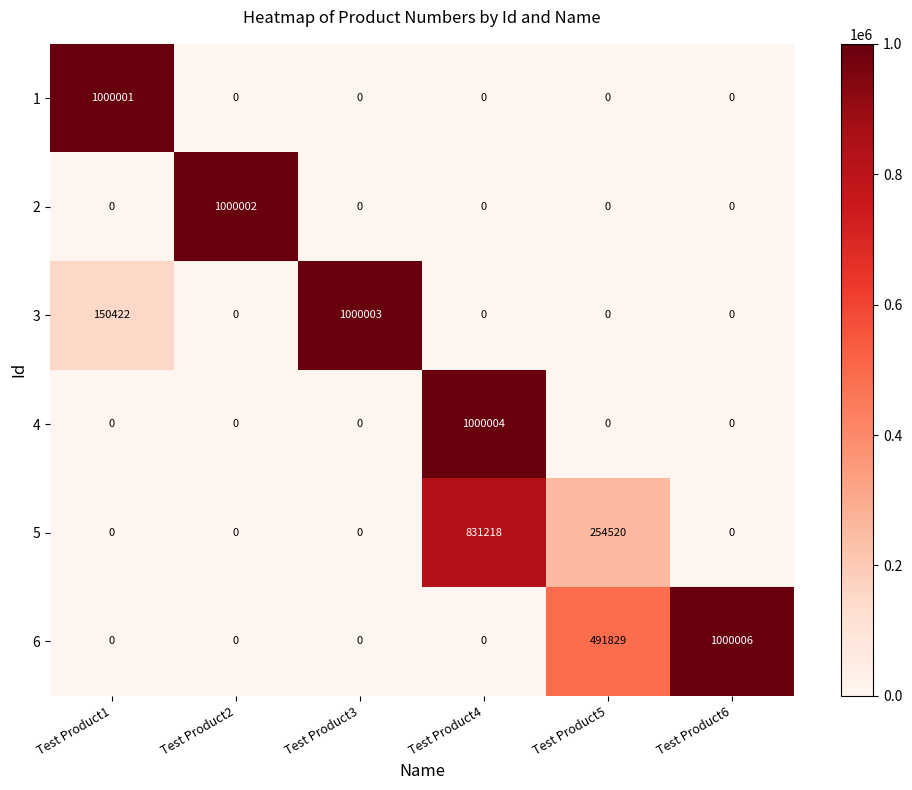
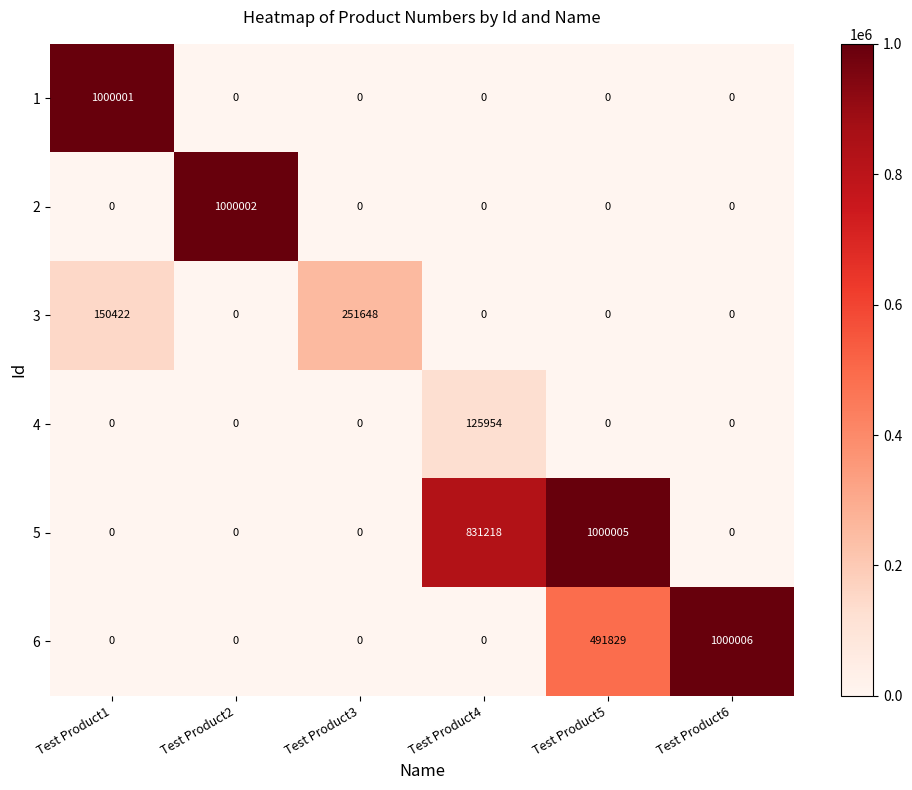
3, Test Product3: 1000003 -> 251648
4, Test Product4: 1000004 -> 125954
5, Test Product5: 254520 -> 1000005
